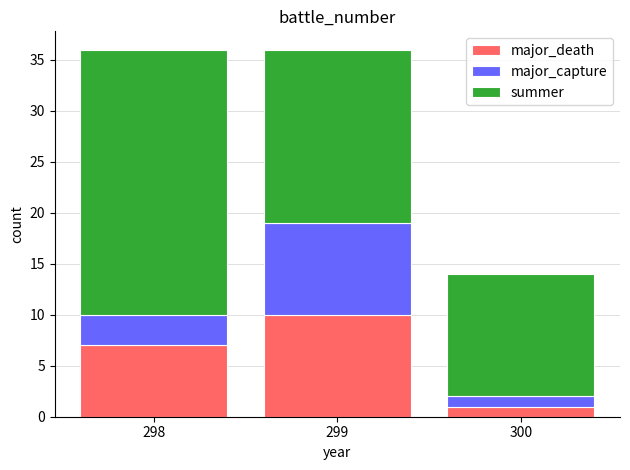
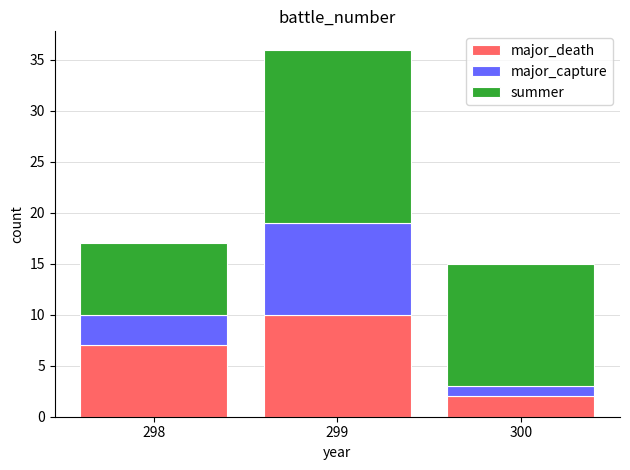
summer, 298: 26 -> 7
major_death, 300: 1 -> 2
